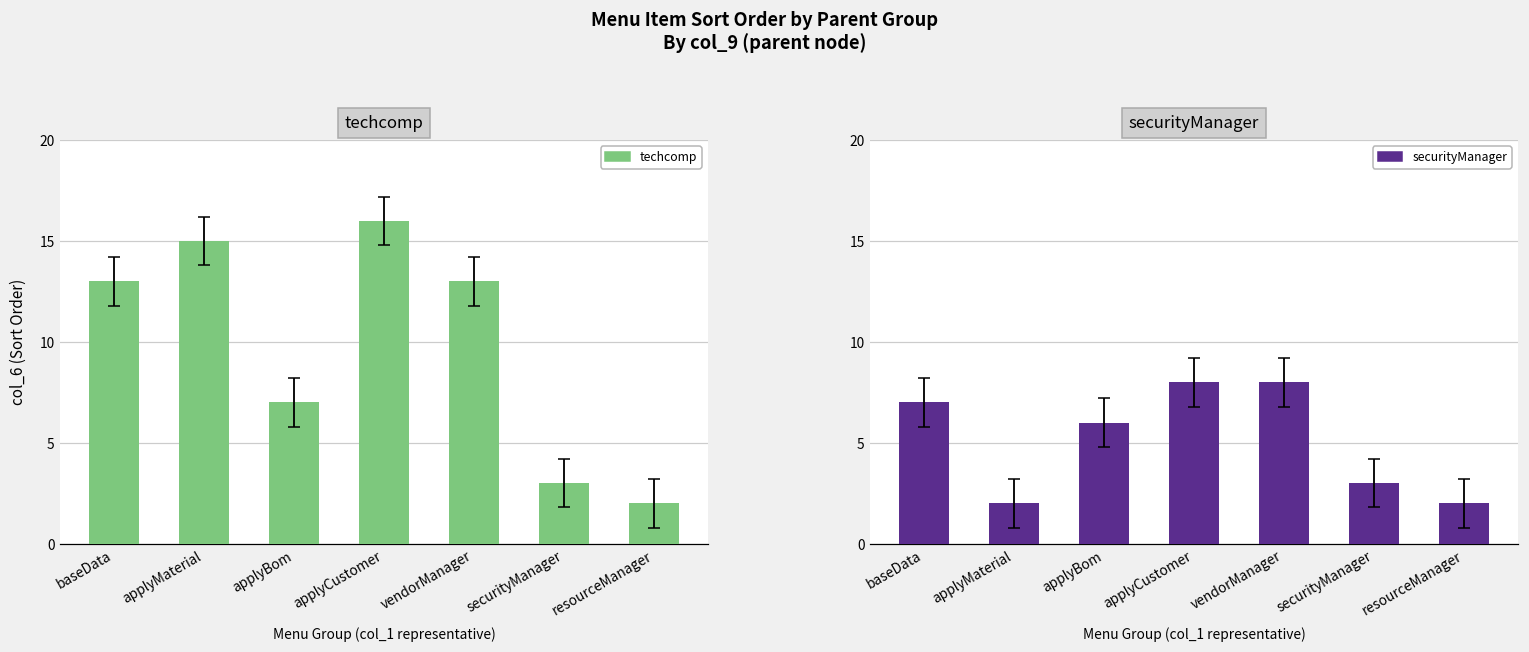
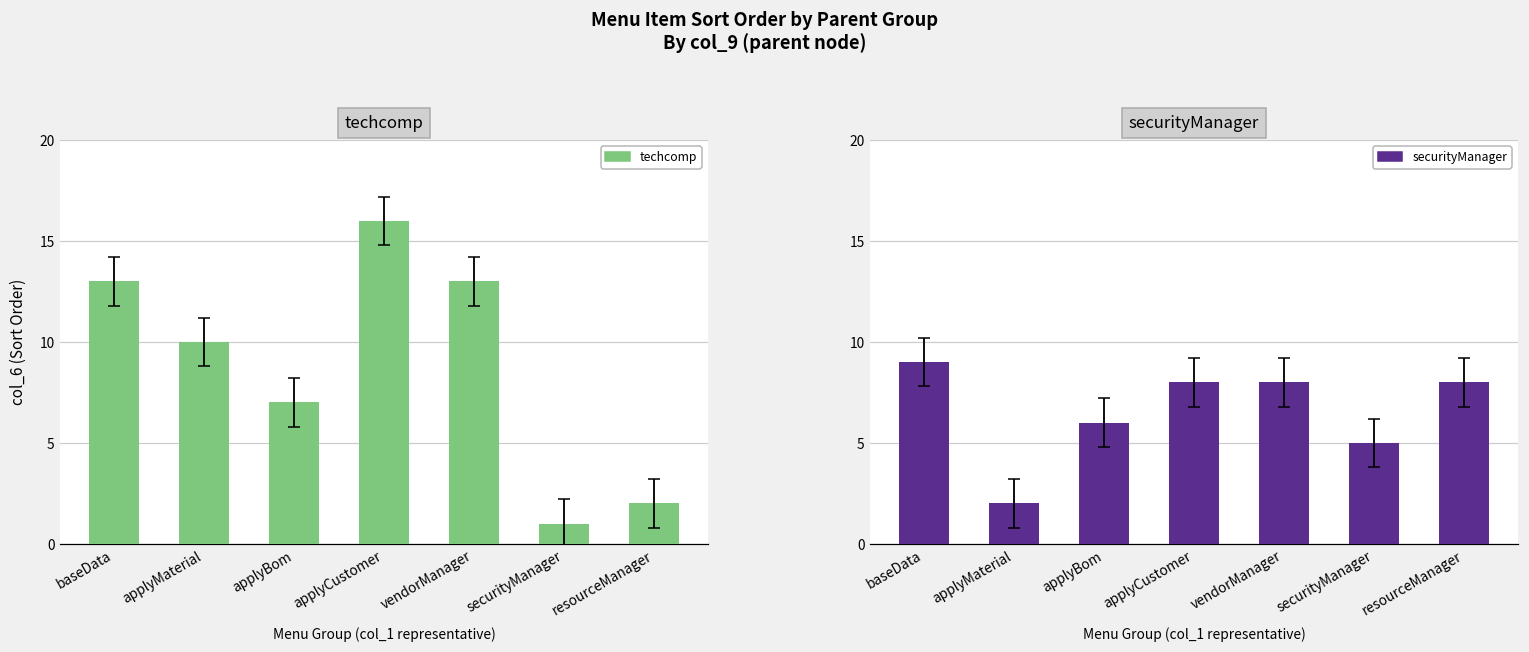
techcomp, techcomp, applyMaterial: 15 -> 10
techcomp, techcomp, securityManager: 3 -> 1
securityManager, securityManager, baseData: 7 -> 9
securityManager, securityManager, securityManager: 3 -> 5
securityManager, securityManager, resourceManager: 2 -> 8
